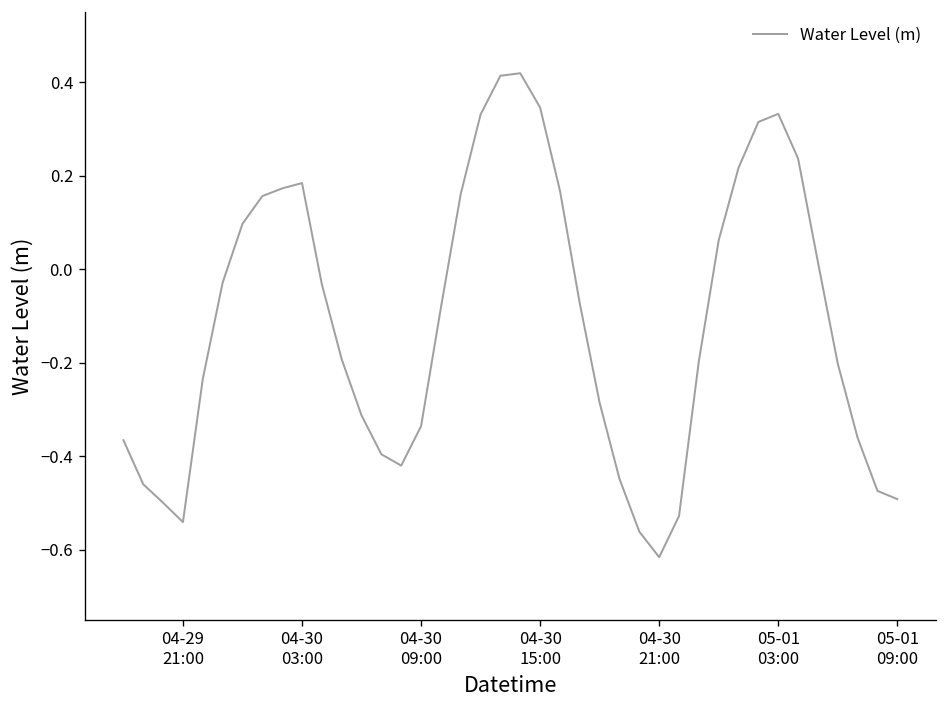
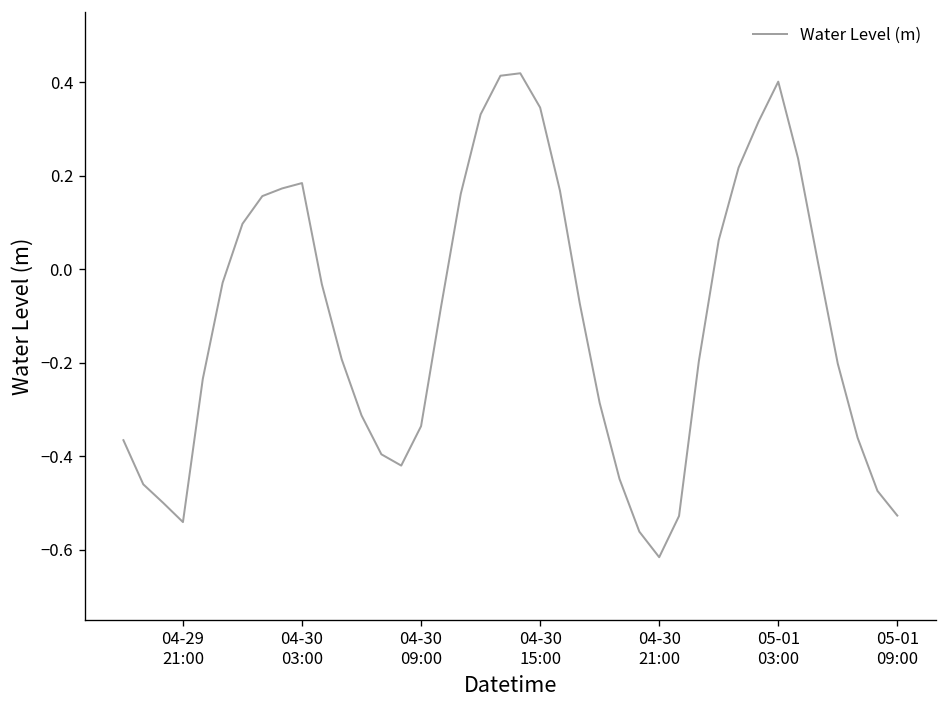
05-01 03:00: 0.33 -> 0.40
05-01 09:00: -0.49 -> -0.53
